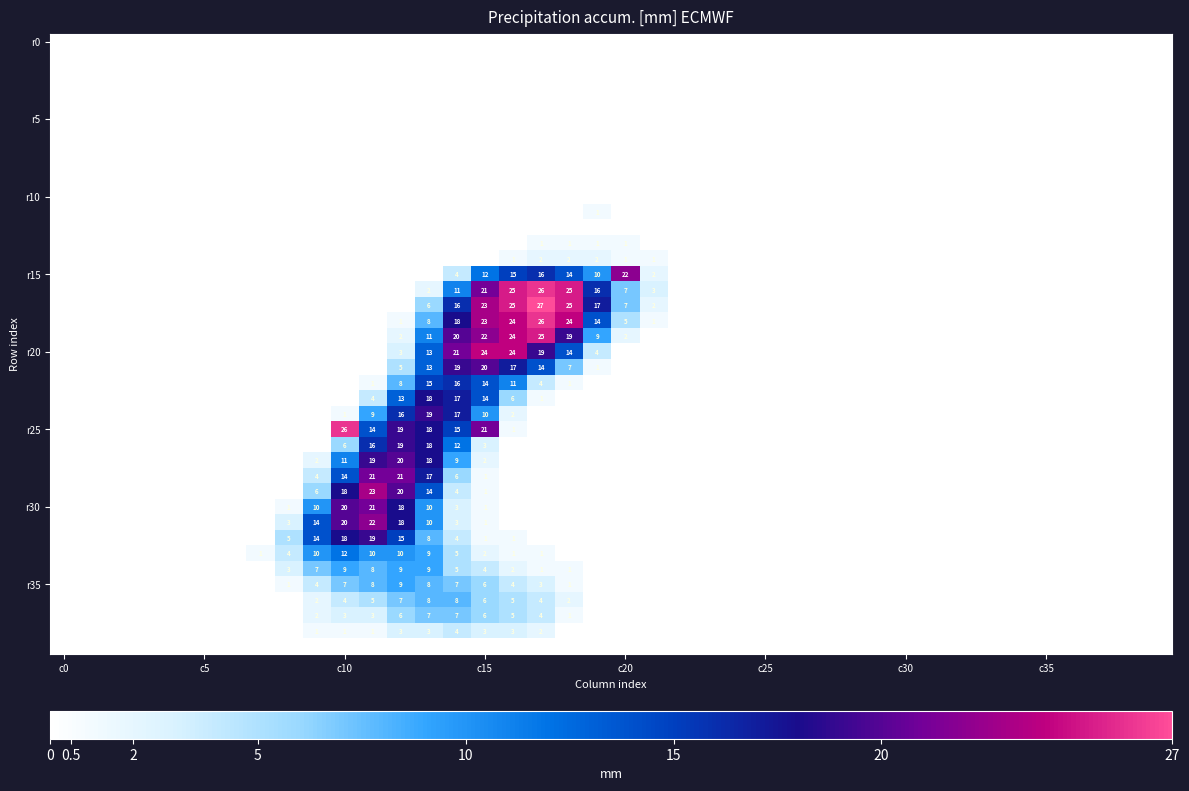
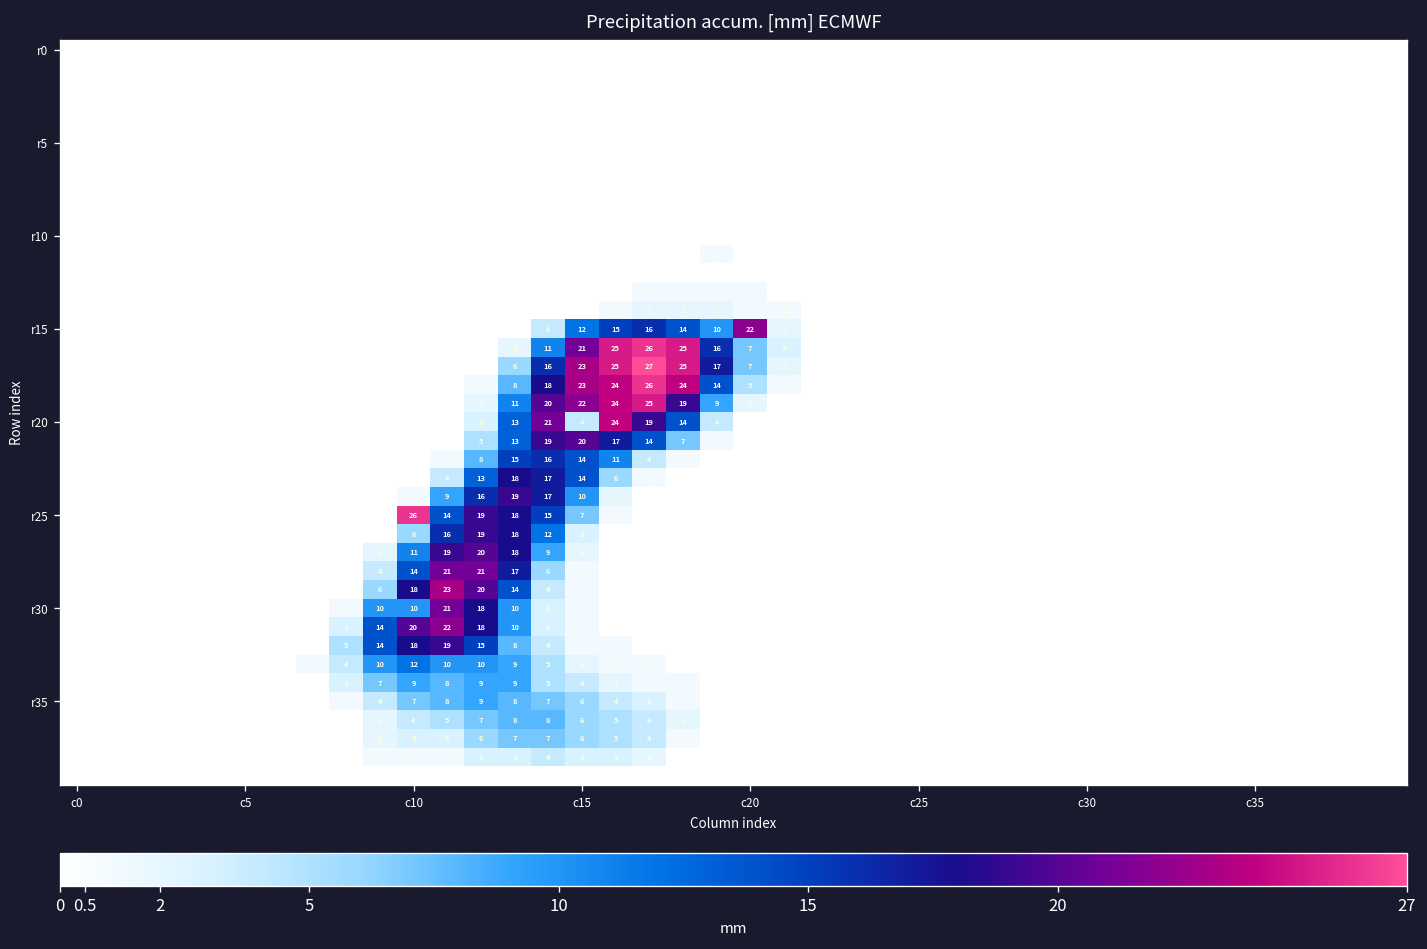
r20, c15: 24 -> 4
r25, c15: 21 -> 7
r30, c10: 20 -> 10
